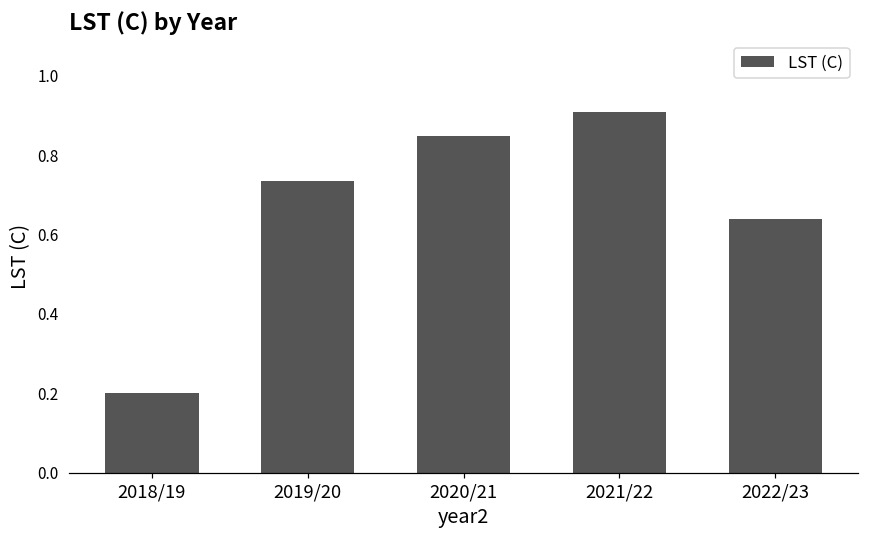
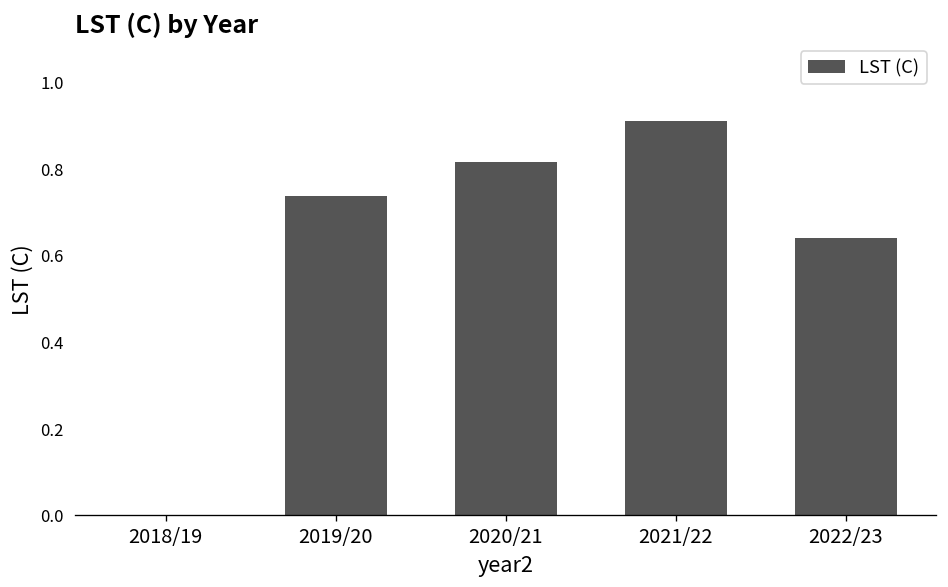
2018/19: 0.2 -> 0.0
2020/21: 0.85 -> 0.82
